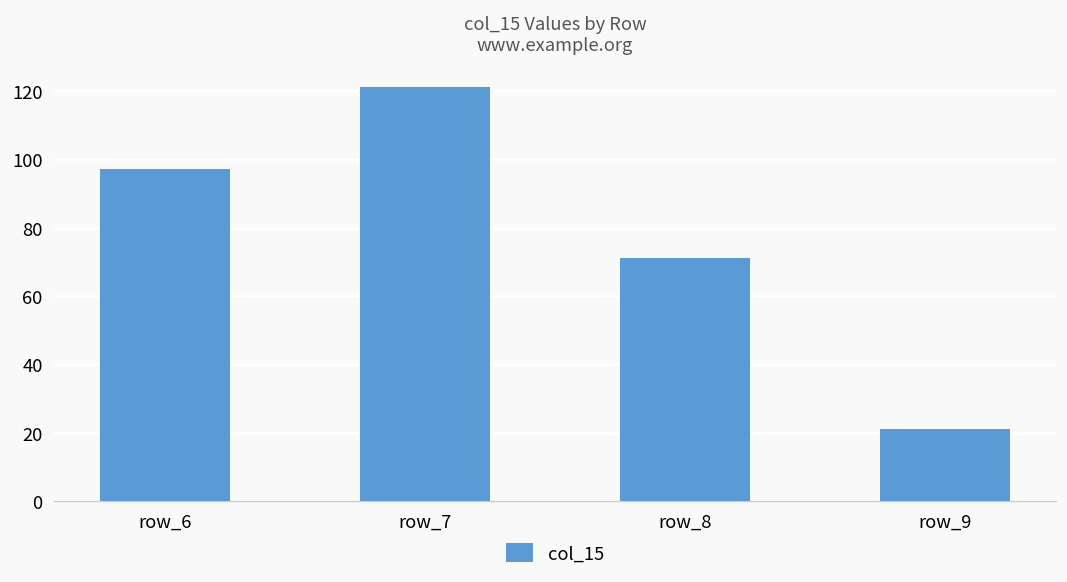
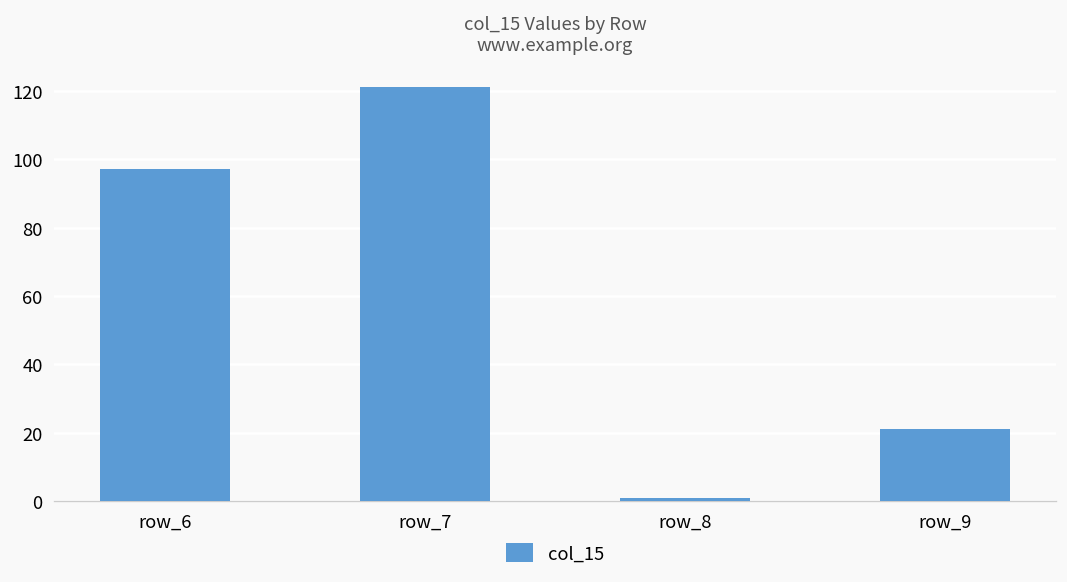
row_8: 71 -> 1
